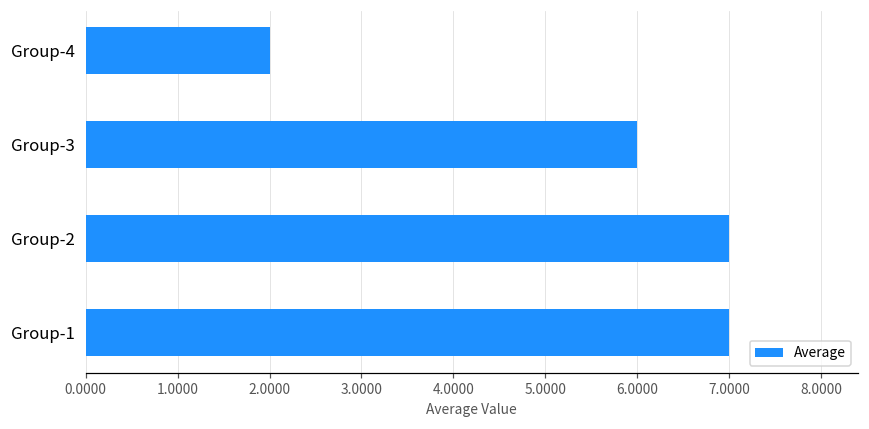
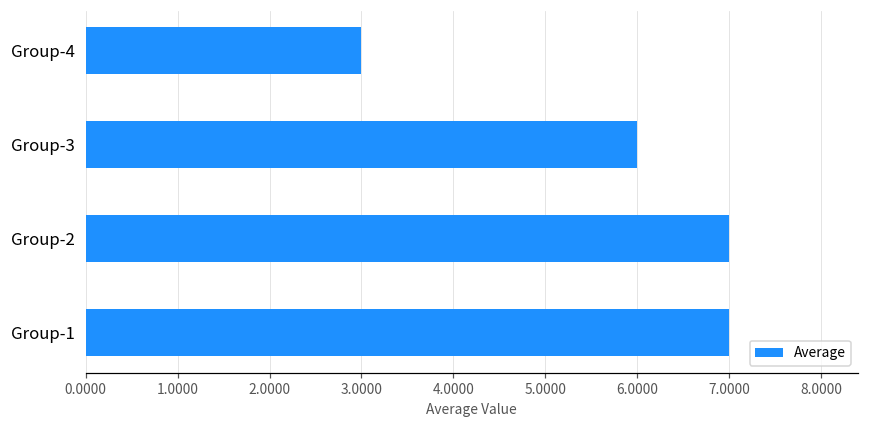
Group-4: 2 -> 3
